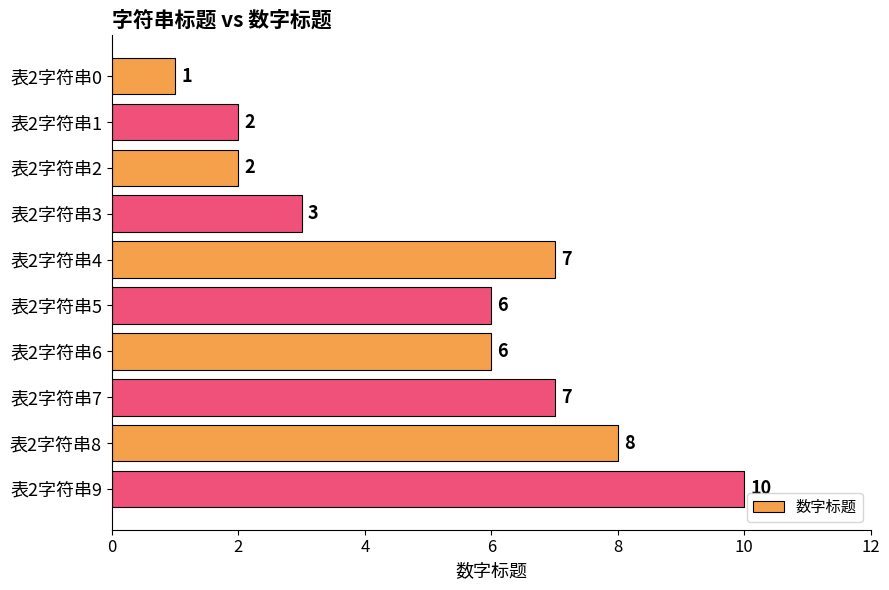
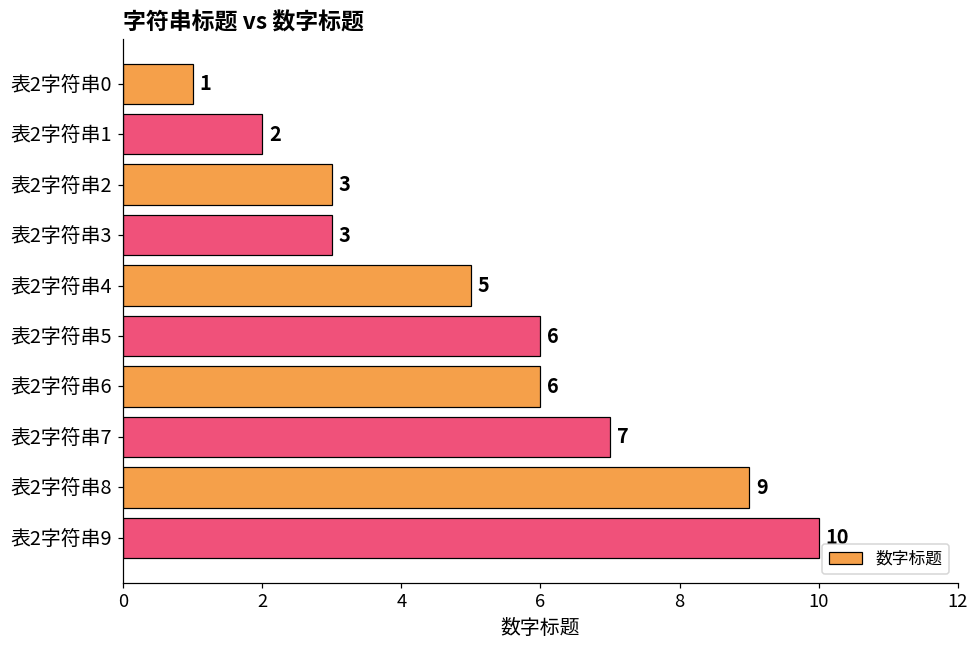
表2字符串2: 2 -> 3
表2字符串4: 7 -> 5
表2字符串8: 8 -> 9
